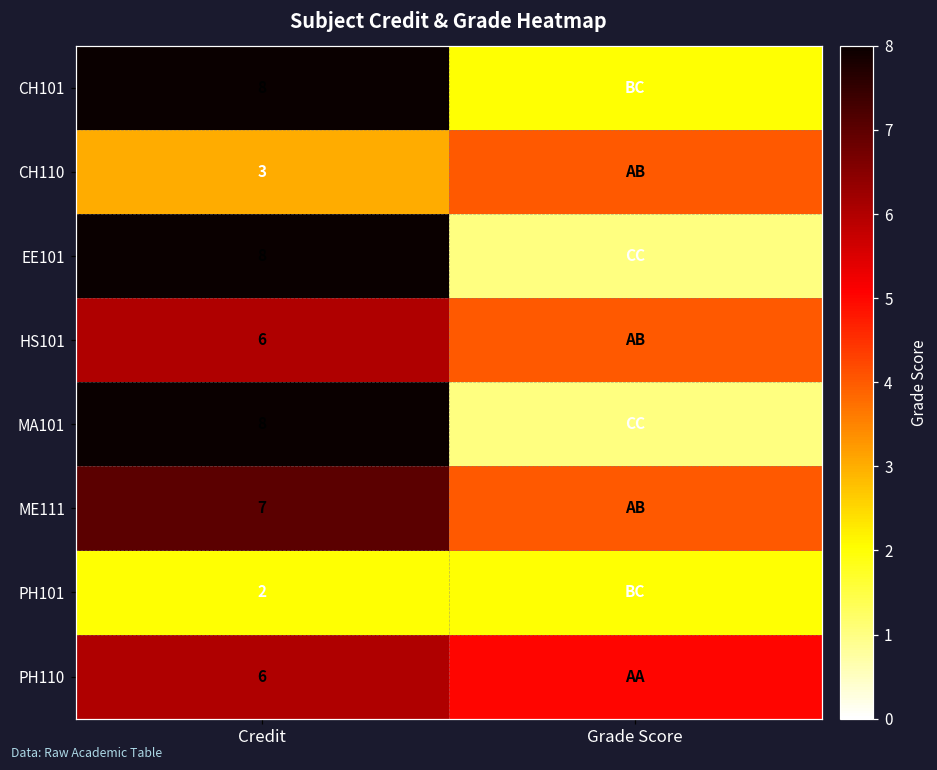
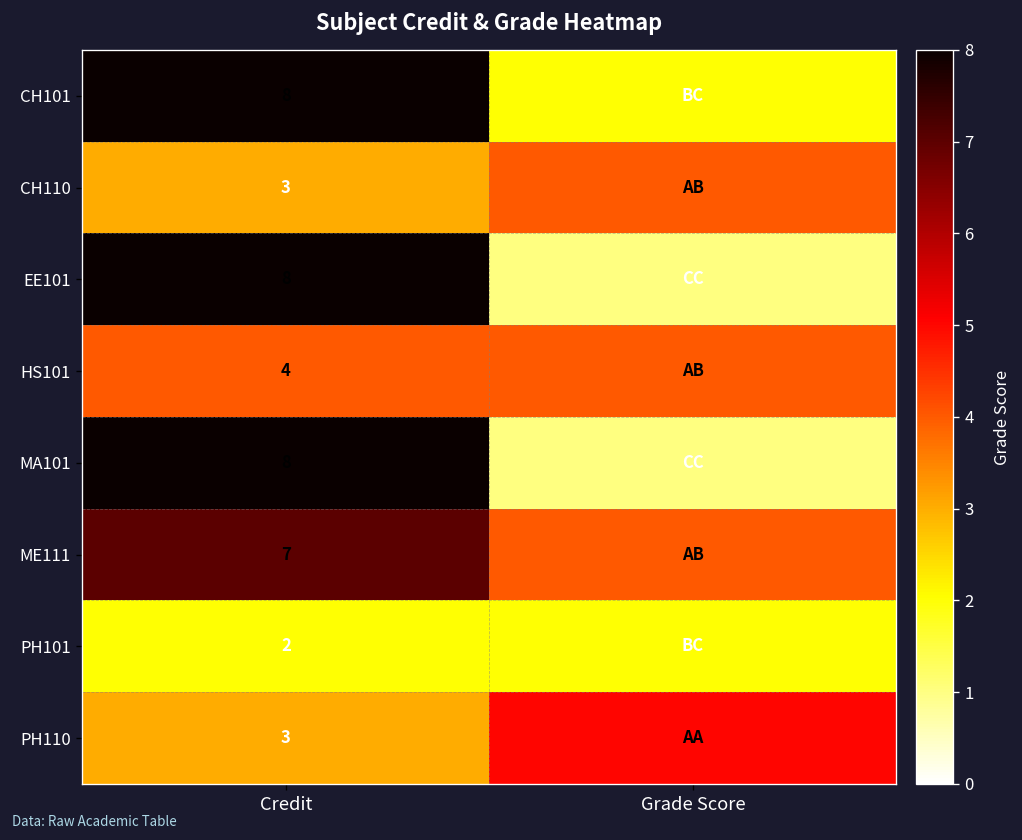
HS101, Credit: 6 -> 4
PH110, Credit: 6 -> 3
